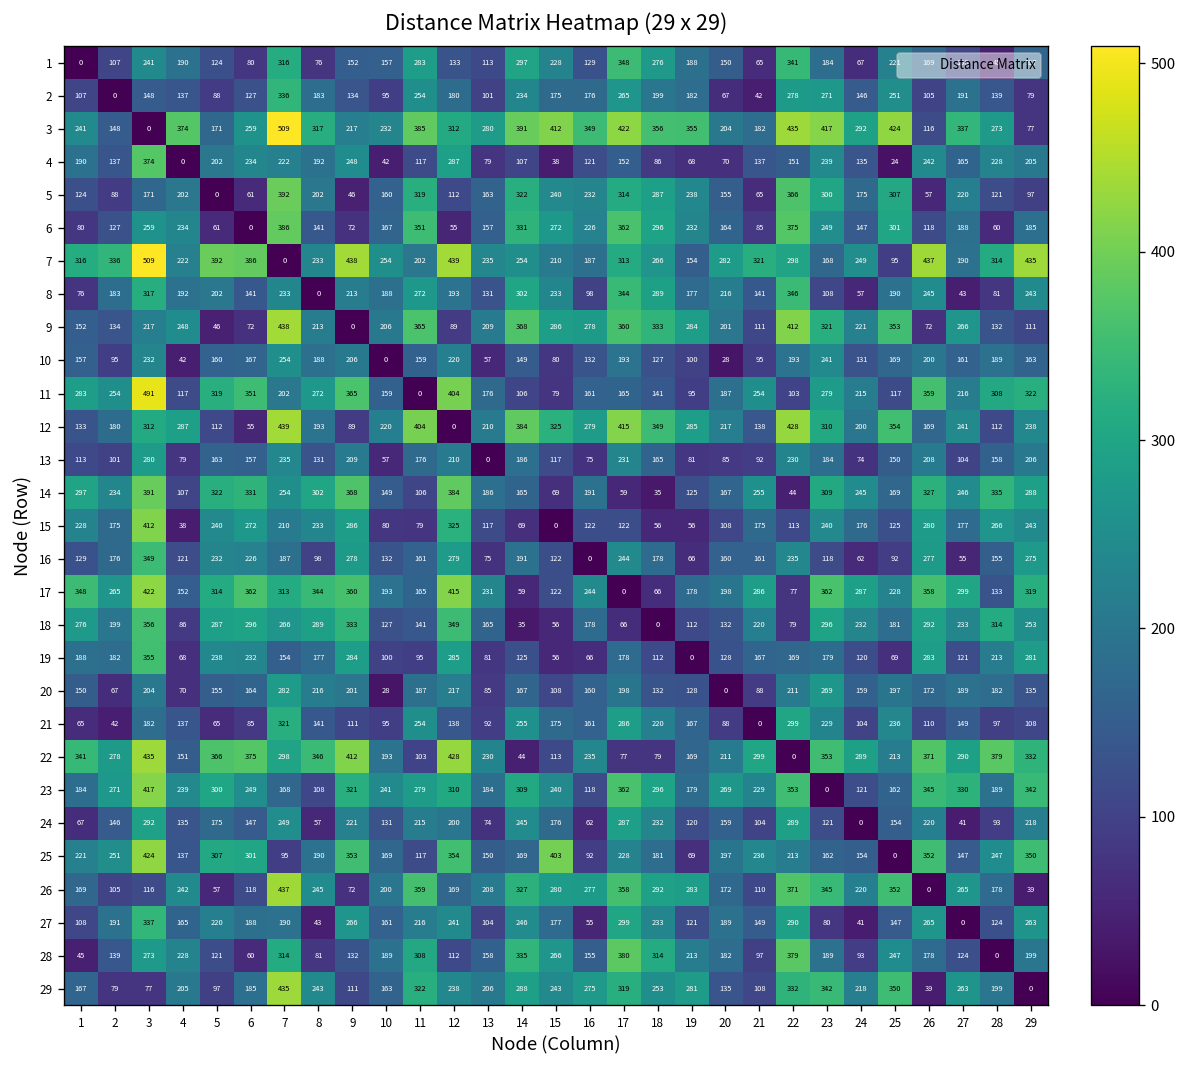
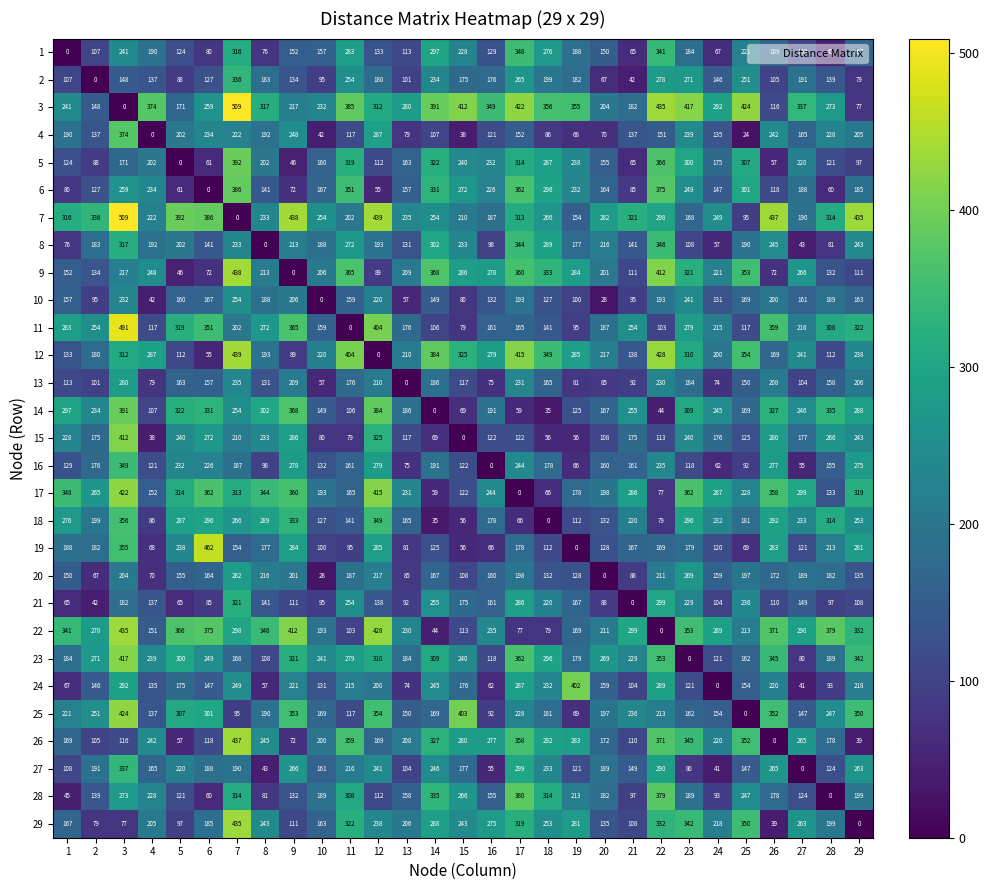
14, 14: 165 -> 0
19, 6: 232 -> 462
23, 27: 330 -> 80
24, 19: 120 -> 402
